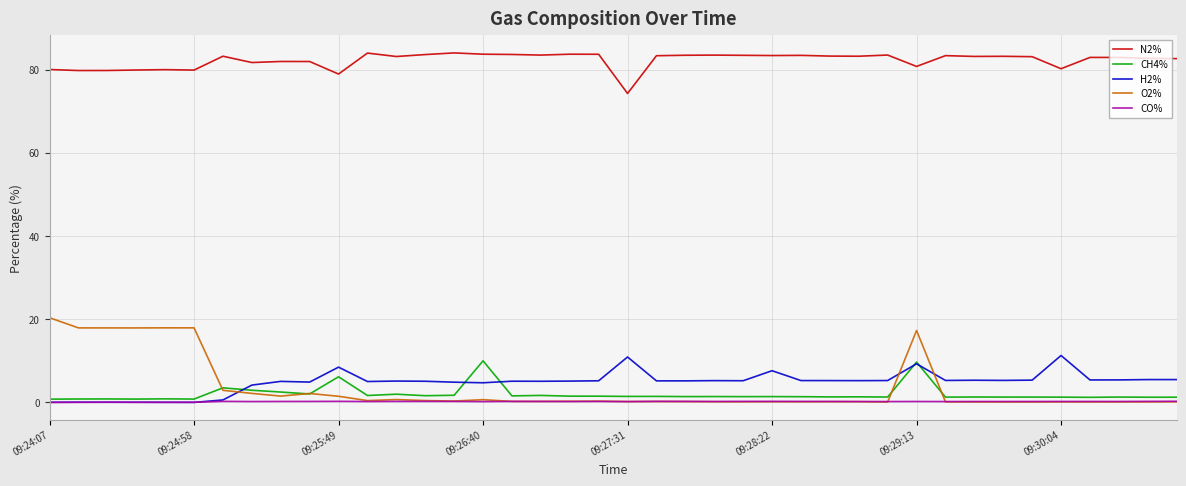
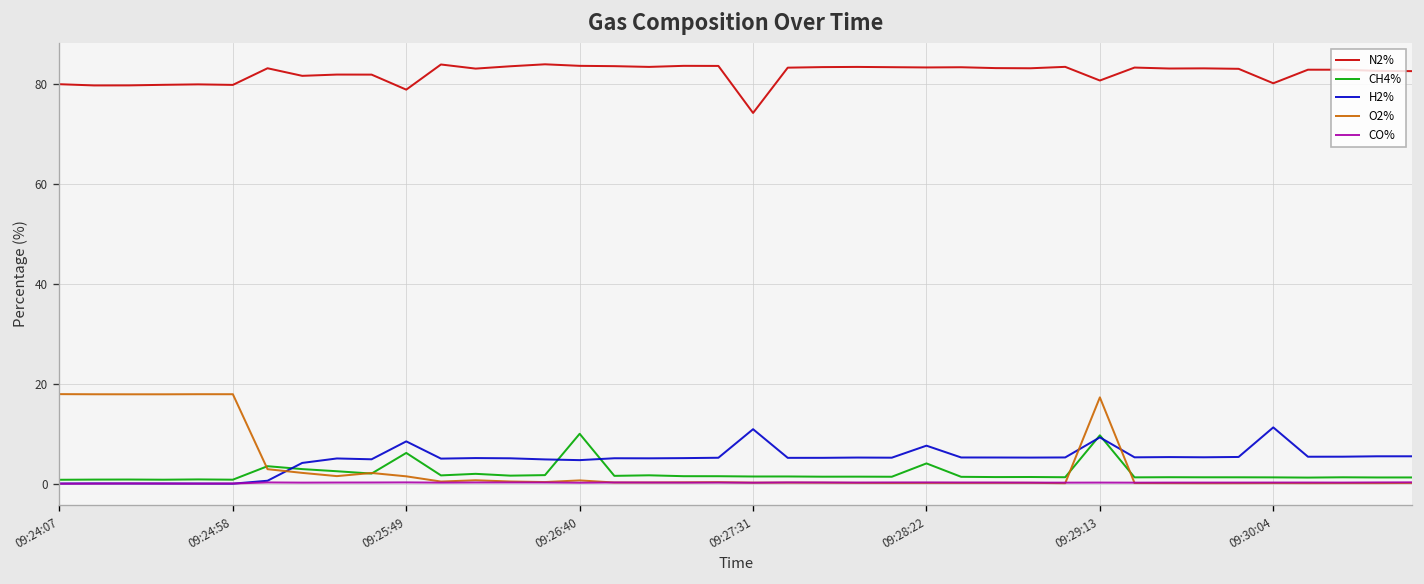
O2%, 09:24:07: 20 -> 18
CH4%, 09:28:22: 1 -> 4
